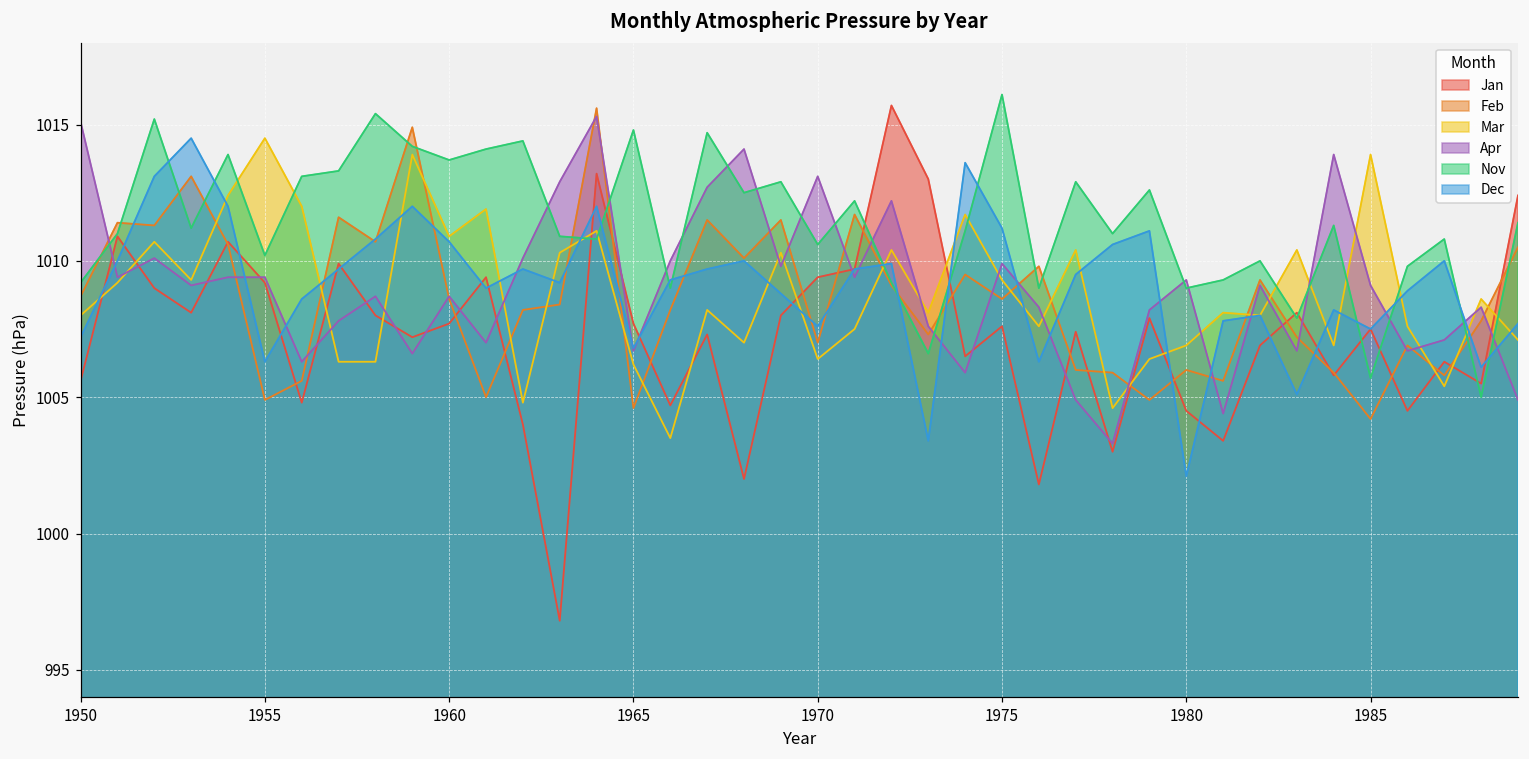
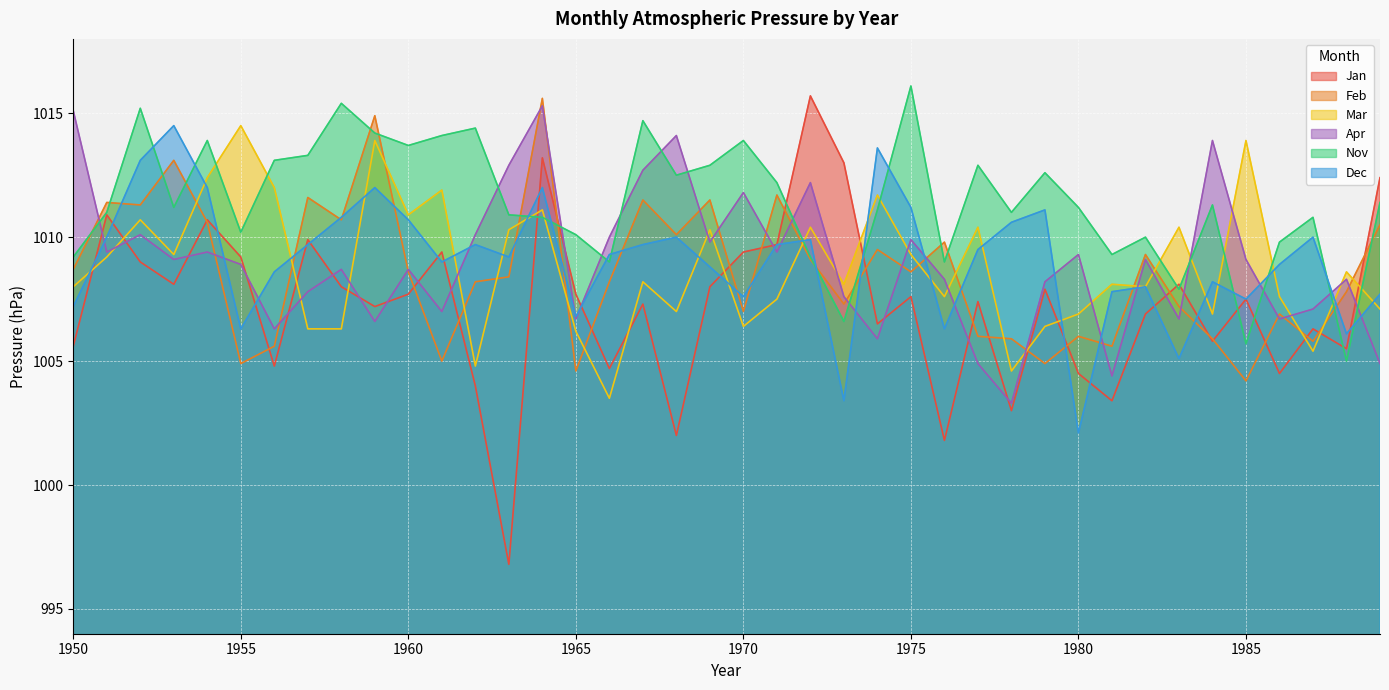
Apr, 1955: 1009.4 -> 1008.9
Nov, 1965: 1014.8 -> 1010.1
Apr, 1970: 1013.1 -> 1011.8
Nov, 1970: 1010.6 -> 1013.9
Nov, 1980: 1009.0 -> 1011.2
